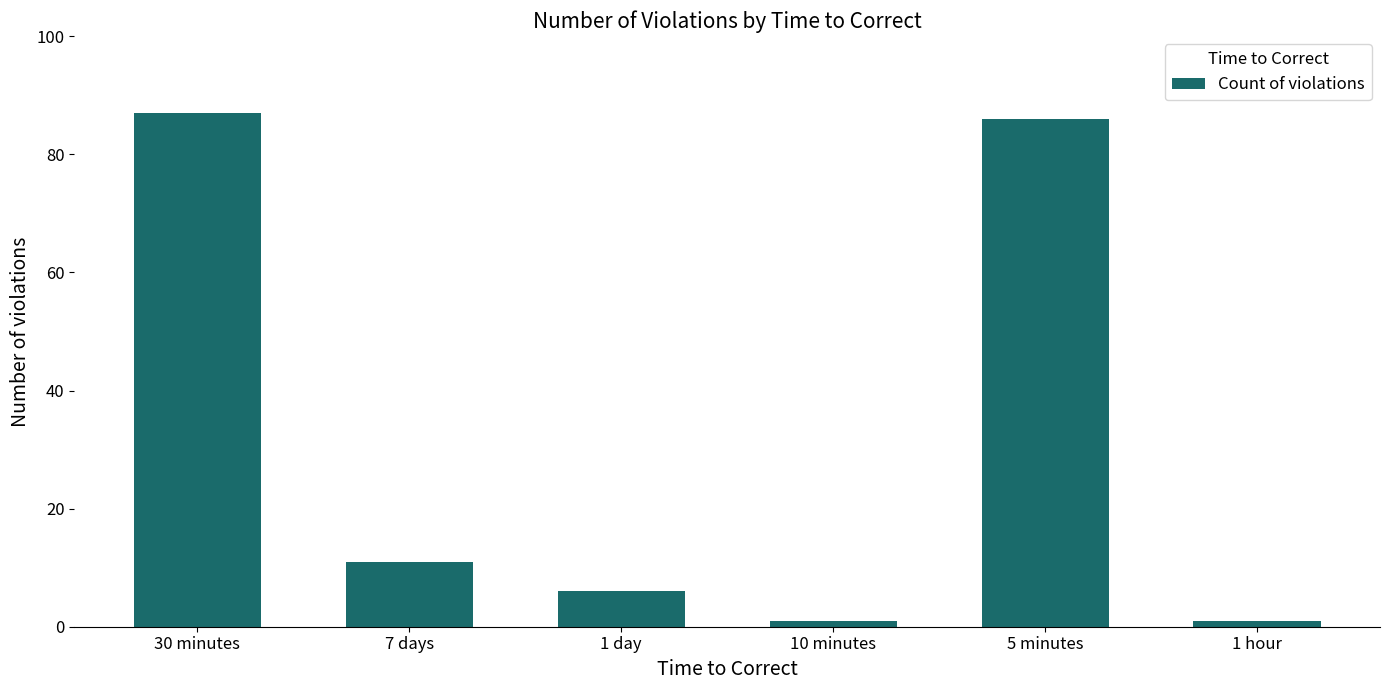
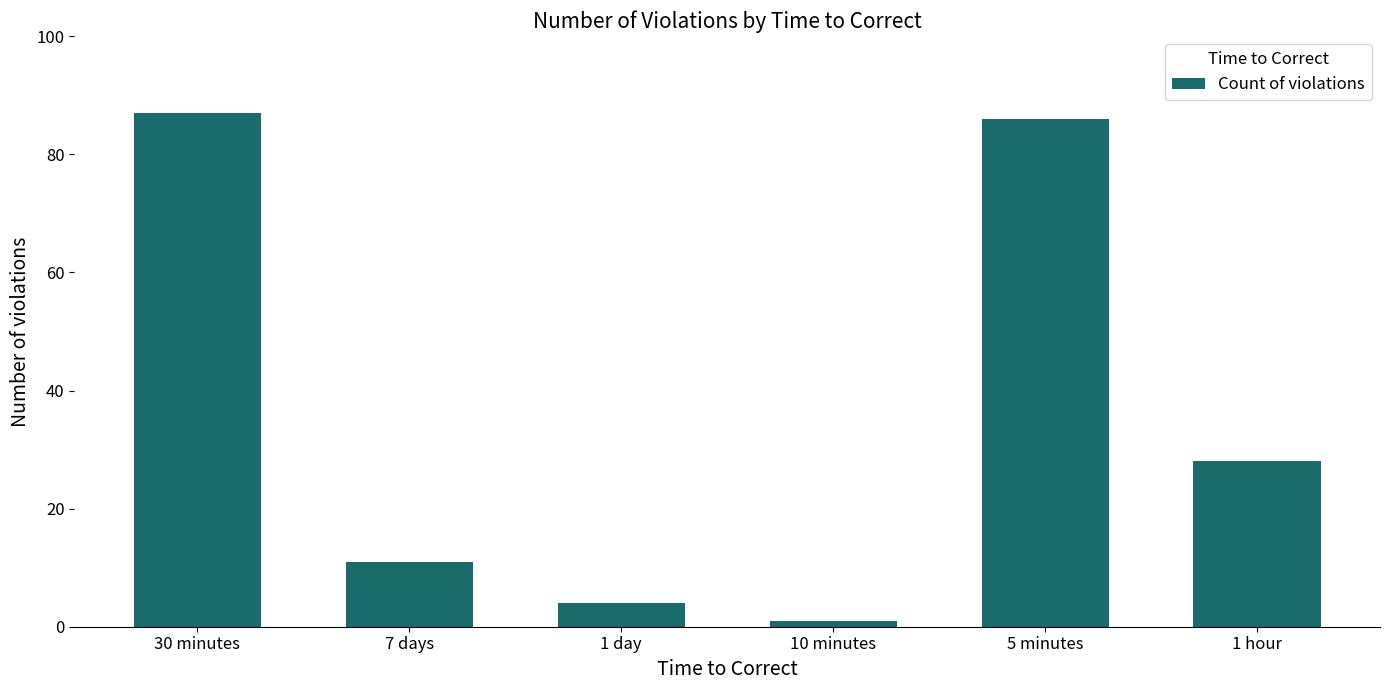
1 day: 6 -> 4
1 hour: 1 -> 28
